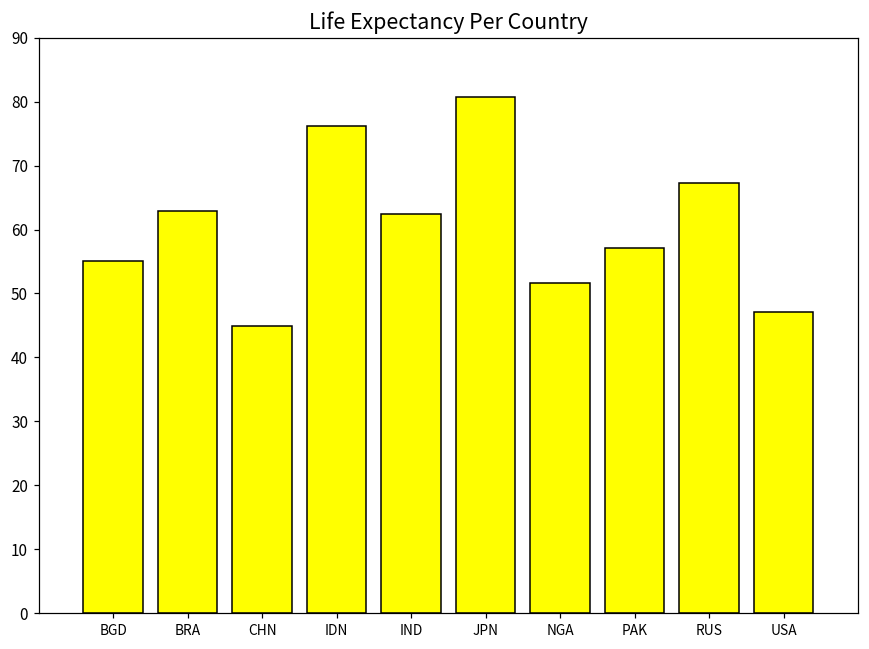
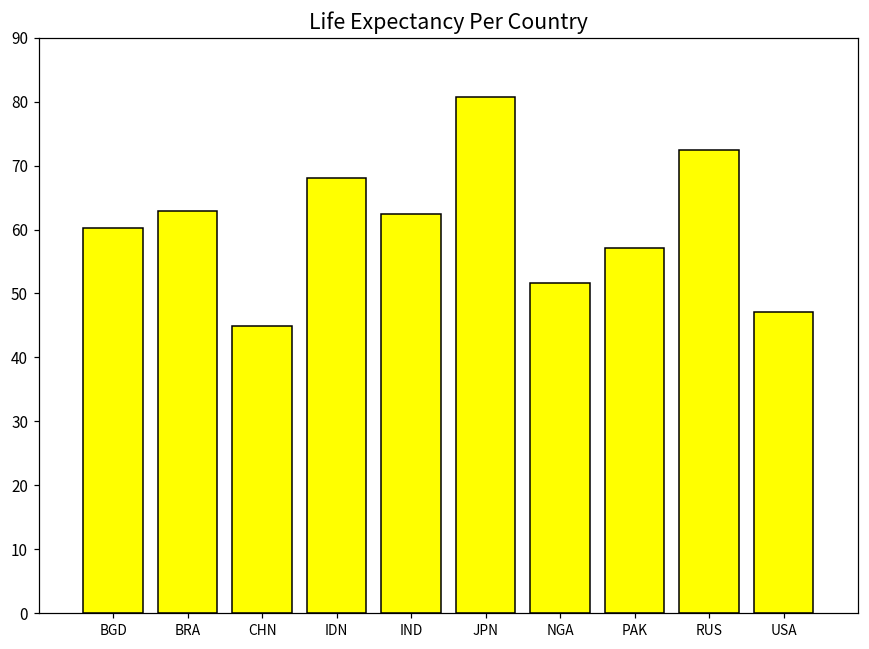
BGD: 55 -> 60
IDN: 76 -> 68
RUS: 67 -> 72
